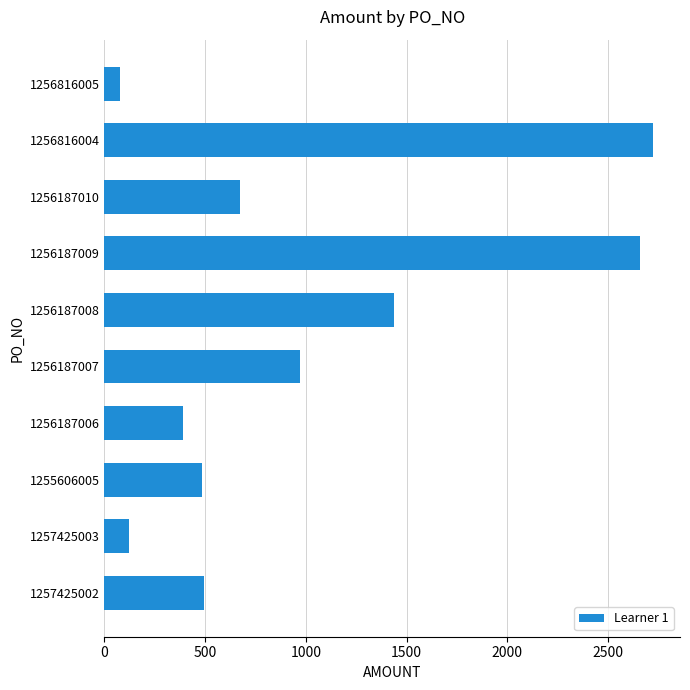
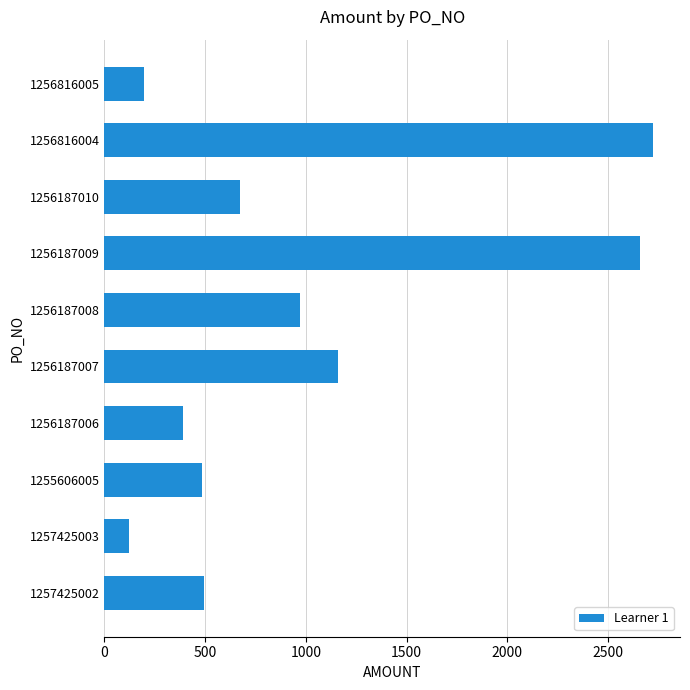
1256816005: 80 -> 190
1256187008: 1440 -> 970
1256187007: 970 -> 1160
